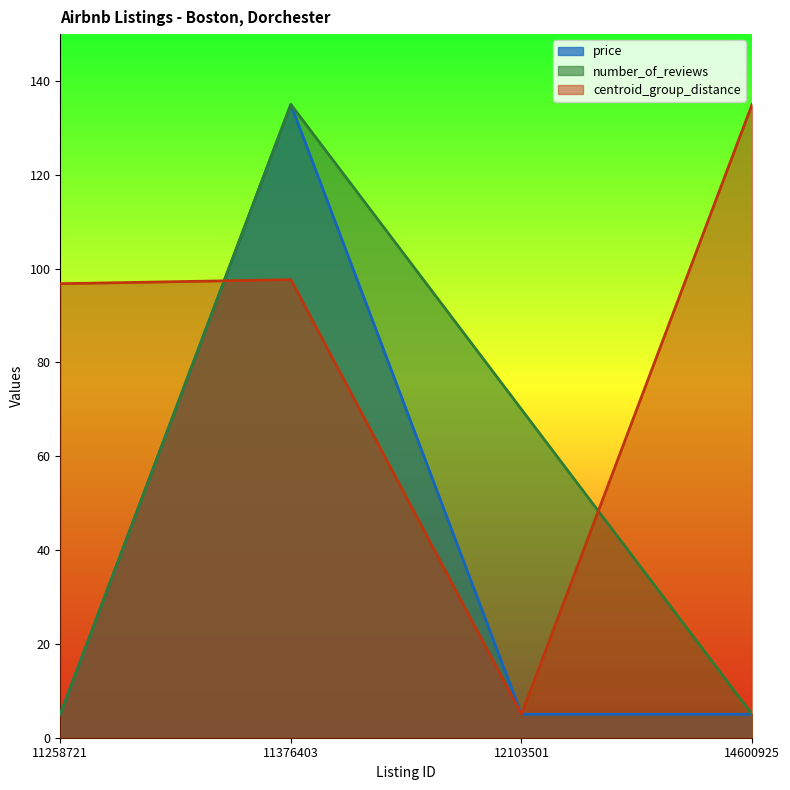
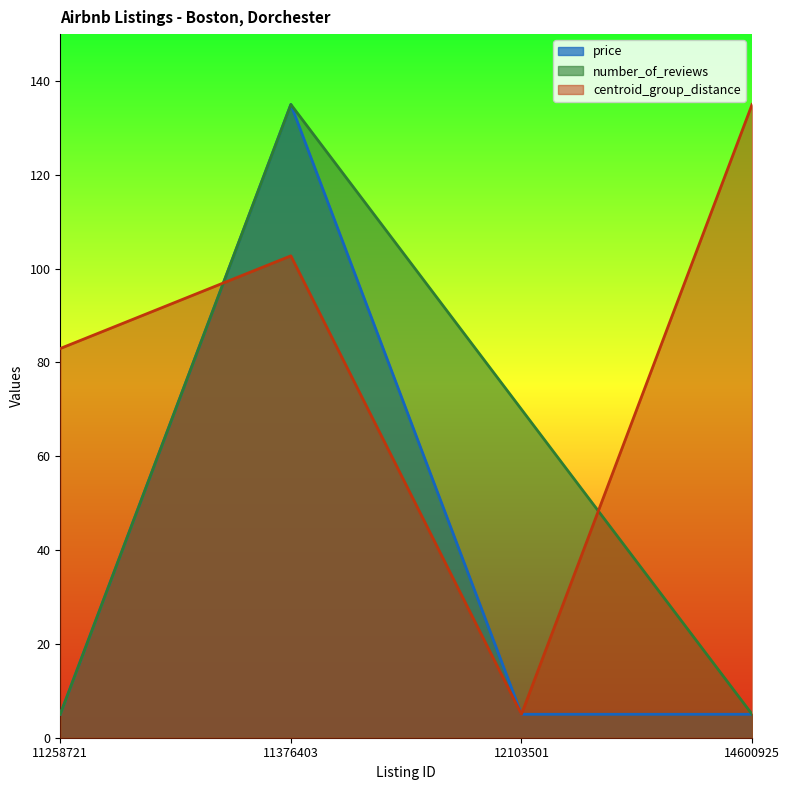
centroid_group_distance, 11258721: 97 -> 83
centroid_group_distance, 11376403: 98 -> 103
